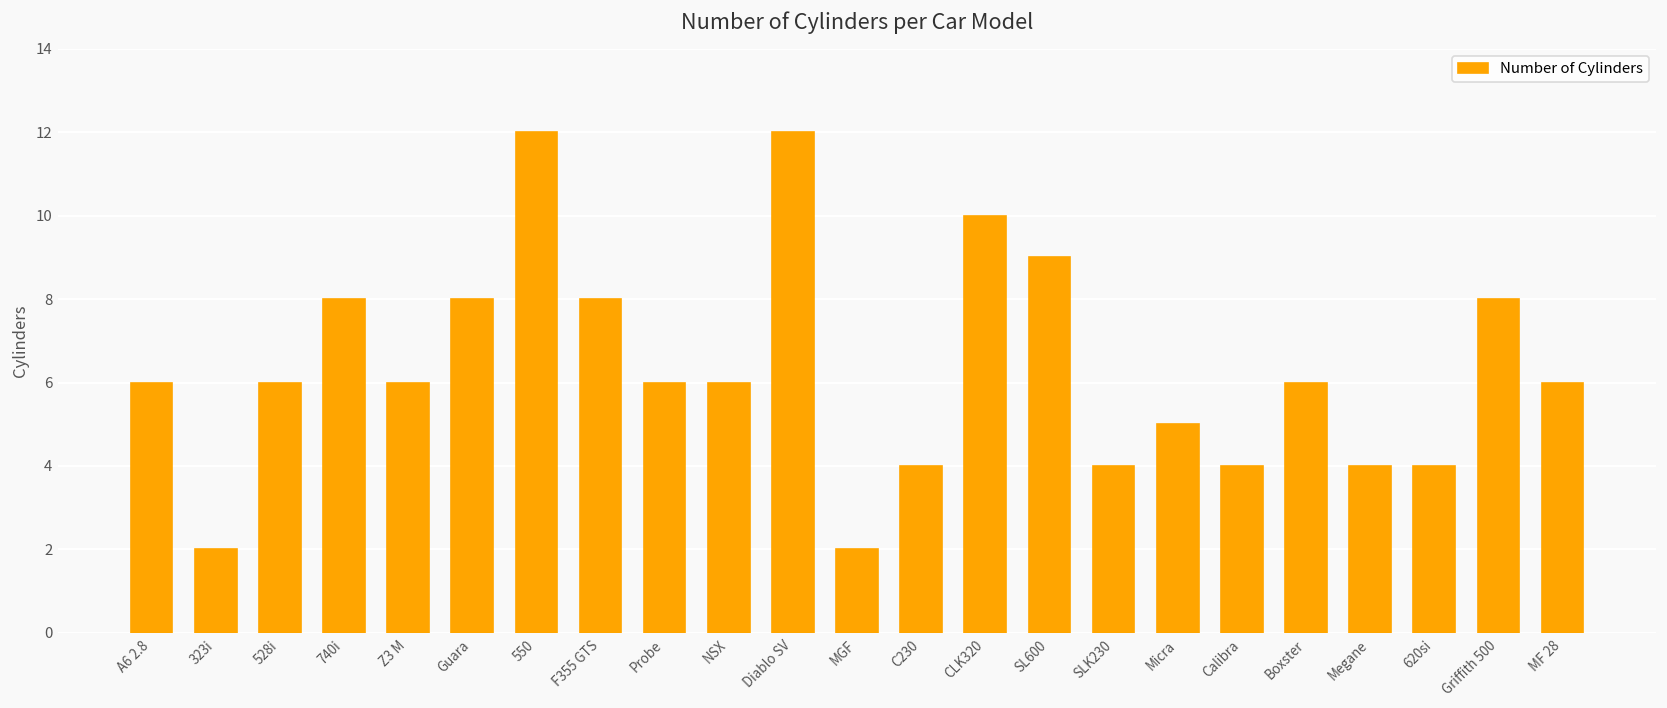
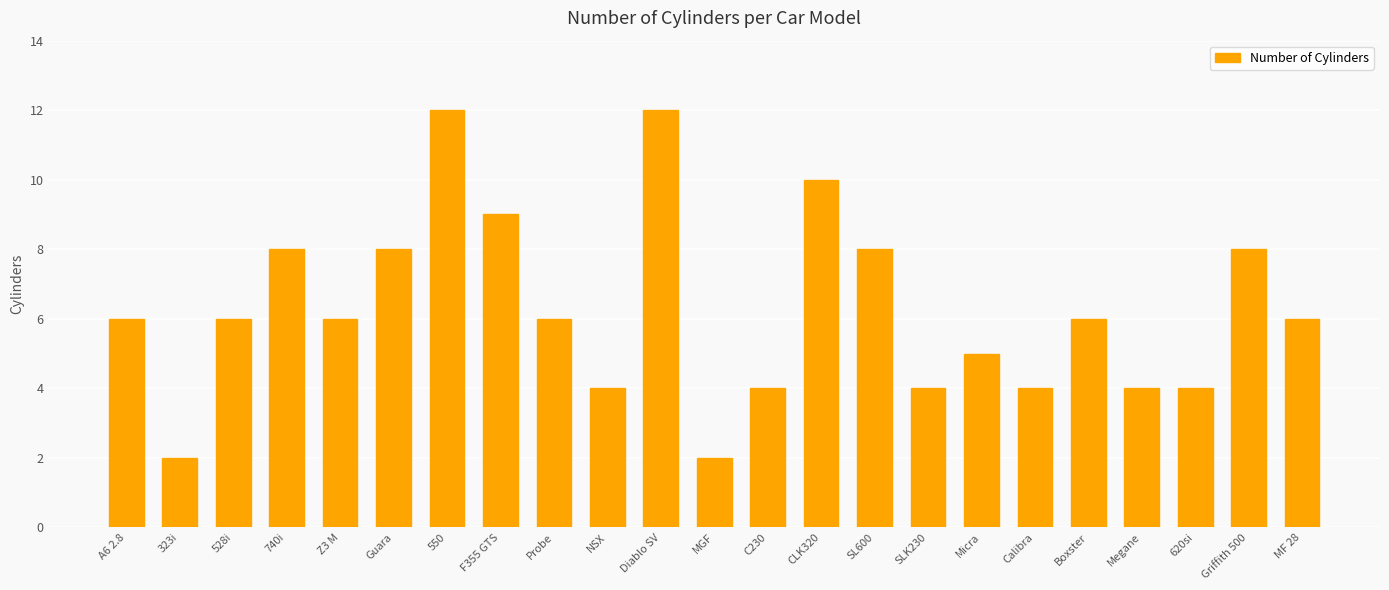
F355 GTS: 8 -> 9
NSX: 6 -> 4
SL600: 9 -> 8
